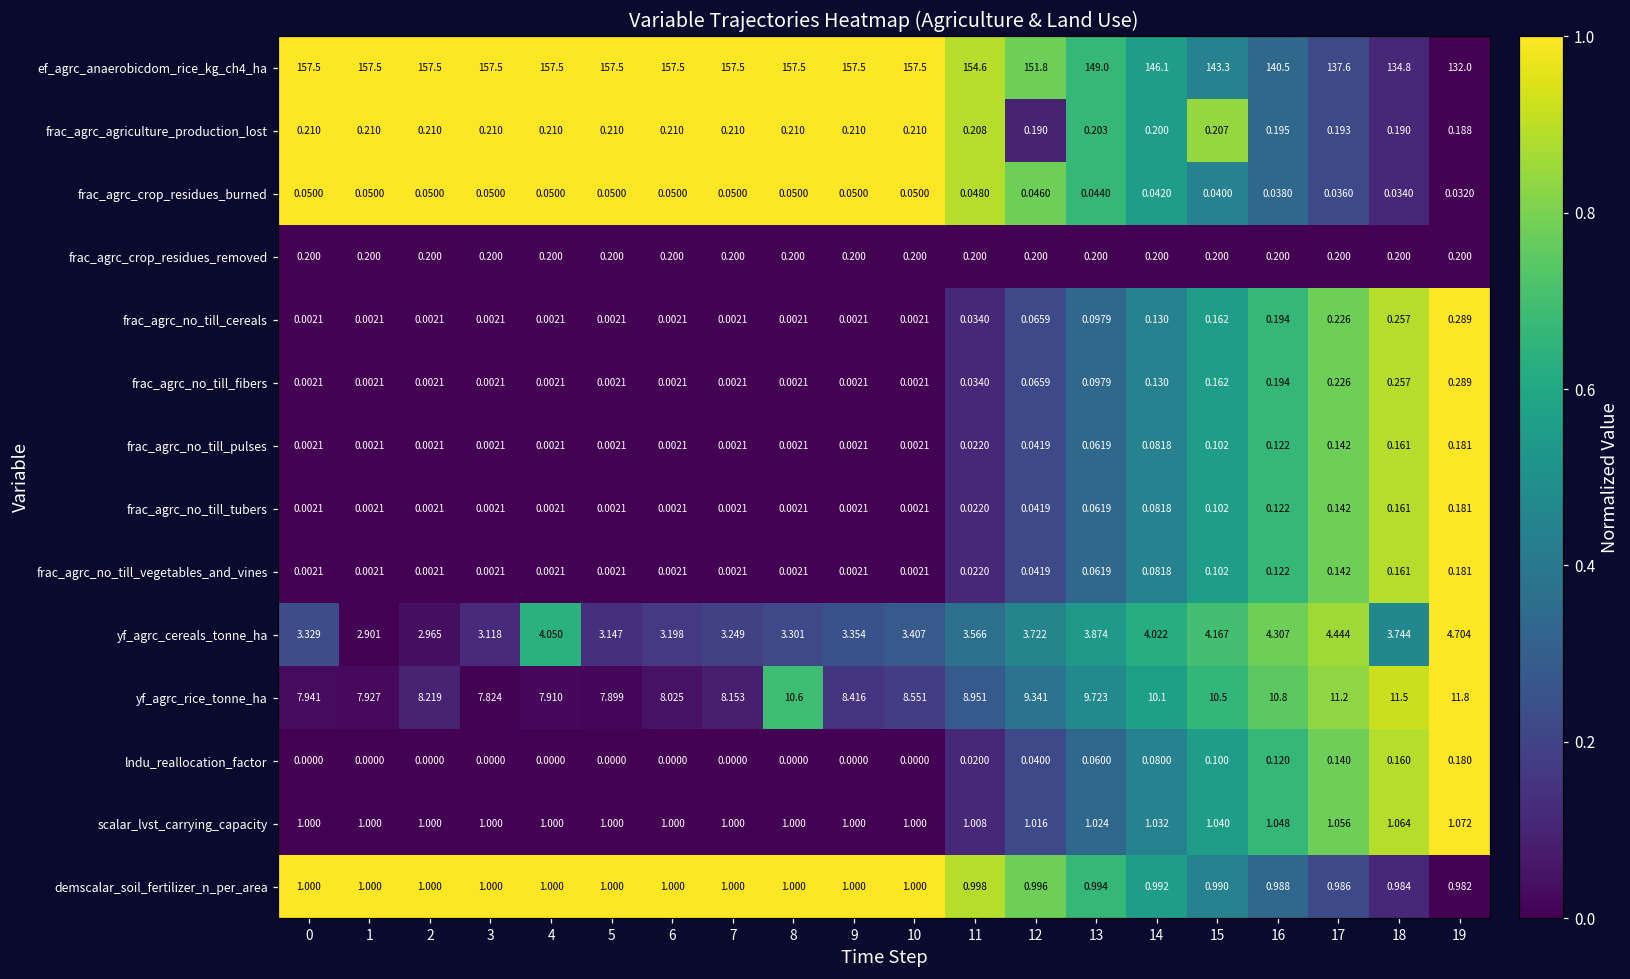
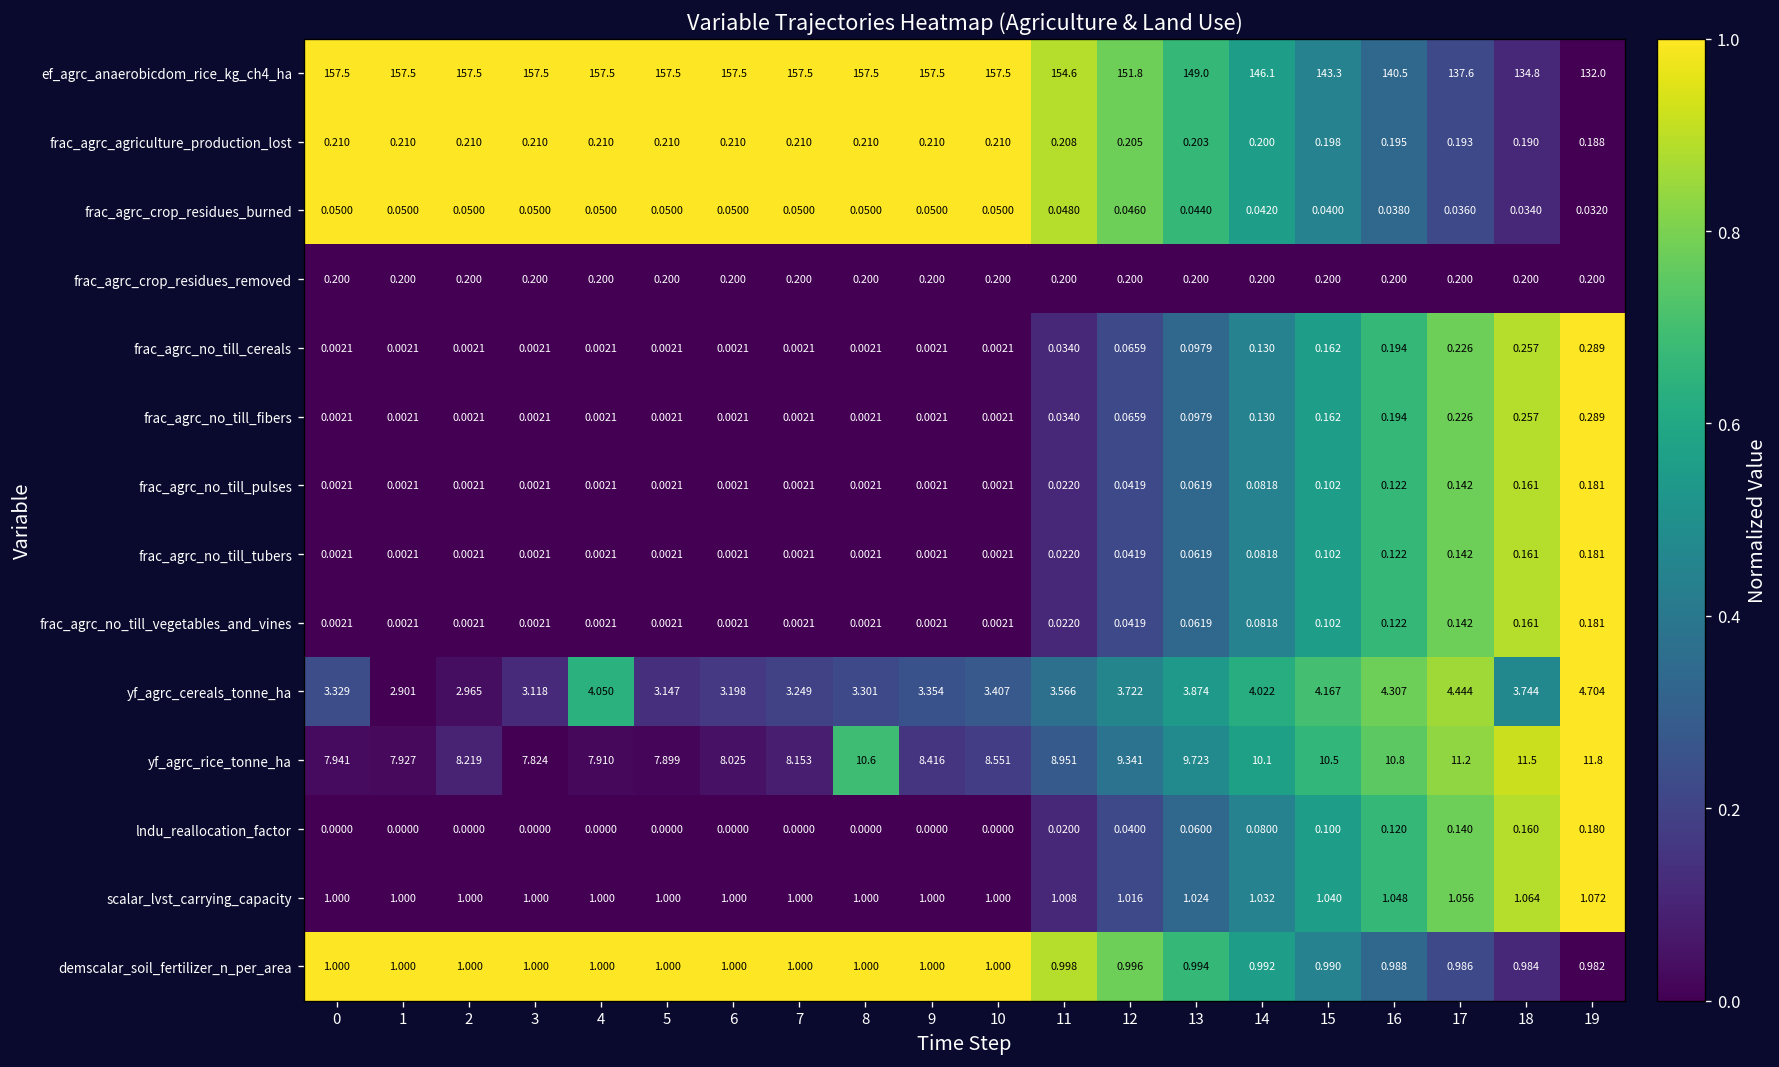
frac_agrc_agriculture_production_lost, 12: 0.190 -> 0.205
frac_agrc_agriculture_production_lost, 15: 0.207 -> 0.198
